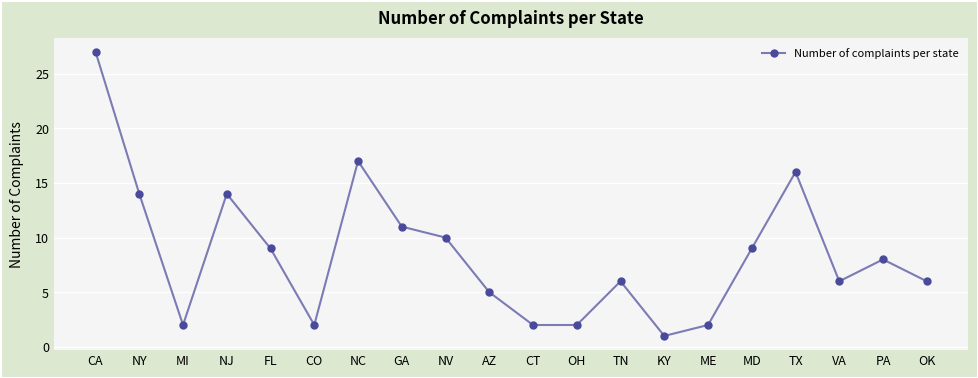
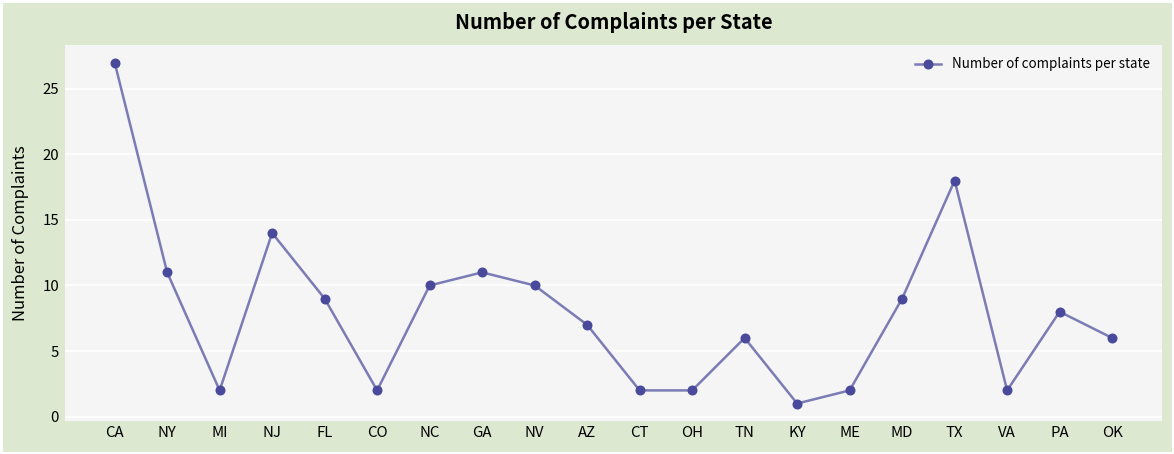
NY: 14 -> 11
NC: 17 -> 10
AZ: 5 -> 7
TX: 16 -> 18
VA: 6 -> 2
